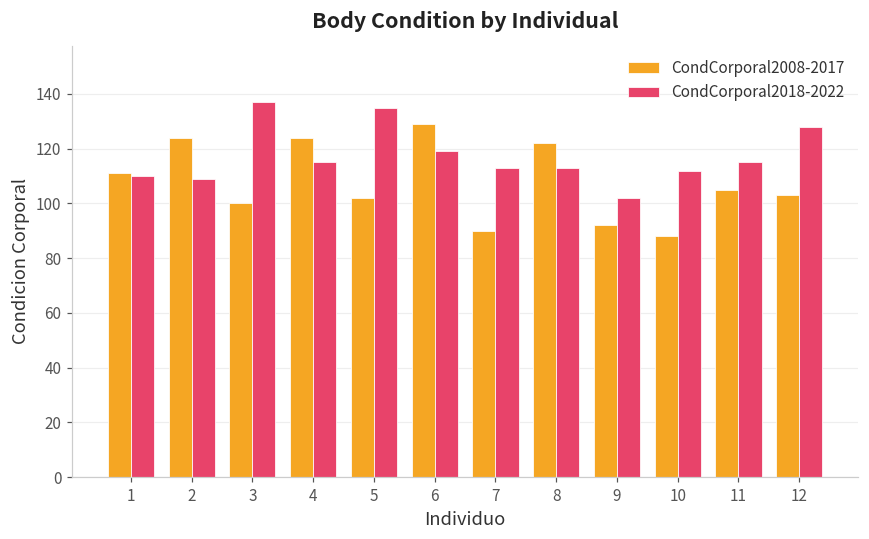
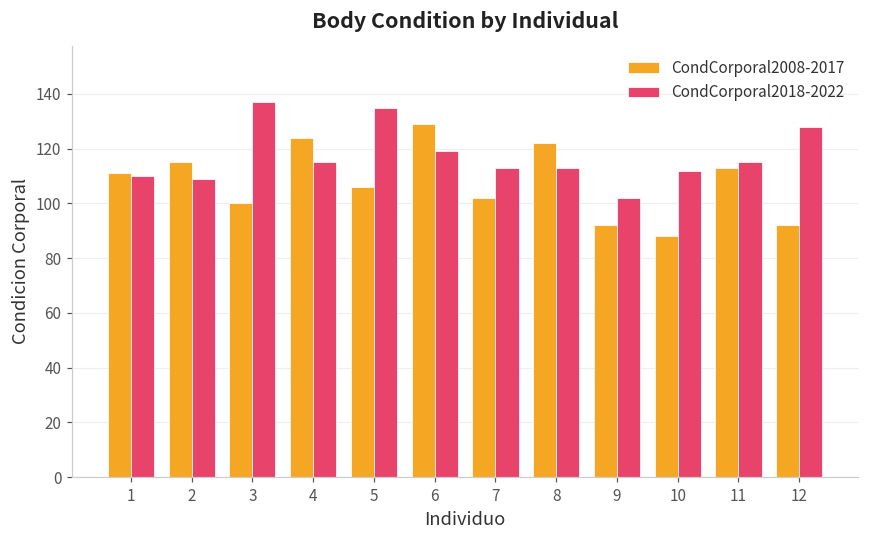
CondCorporal2008-2017, 2: 124 -> 115
CondCorporal2008-2017, 5: 102 -> 106
CondCorporal2008-2017, 7: 90 -> 102
CondCorporal2008-2017, 11: 105 -> 113
CondCorporal2008-2017, 12: 103 -> 92
